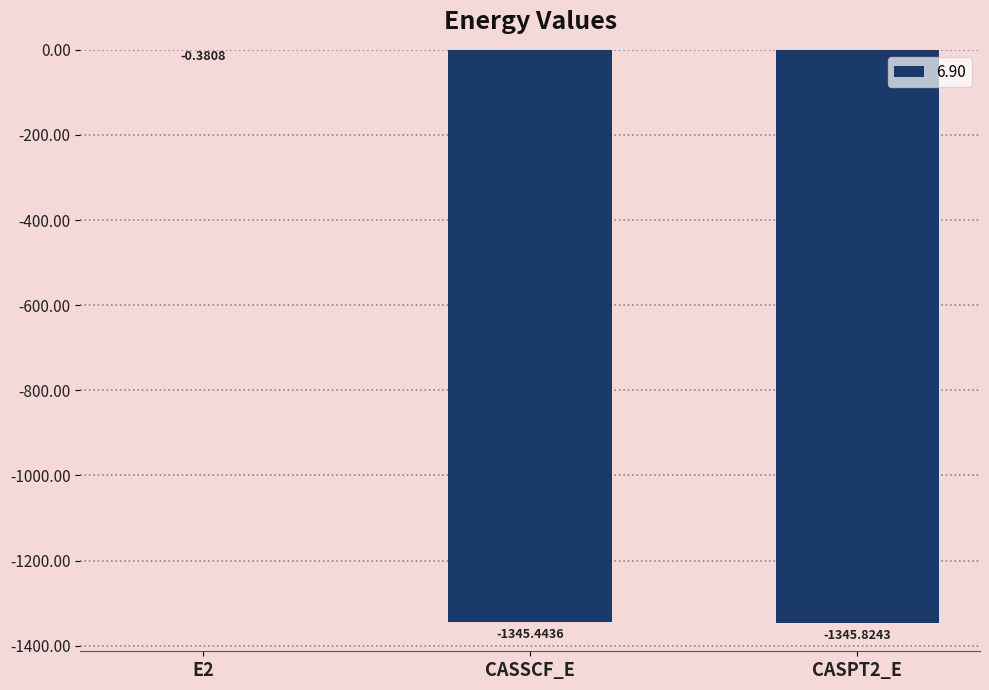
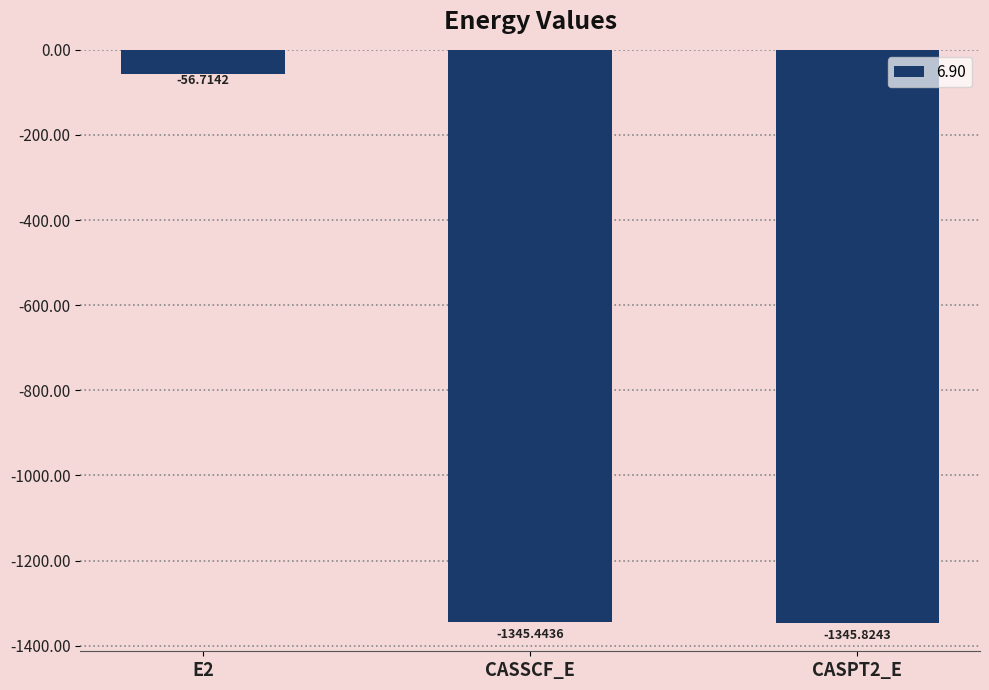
E2: -0.3808 -> -56.7142
